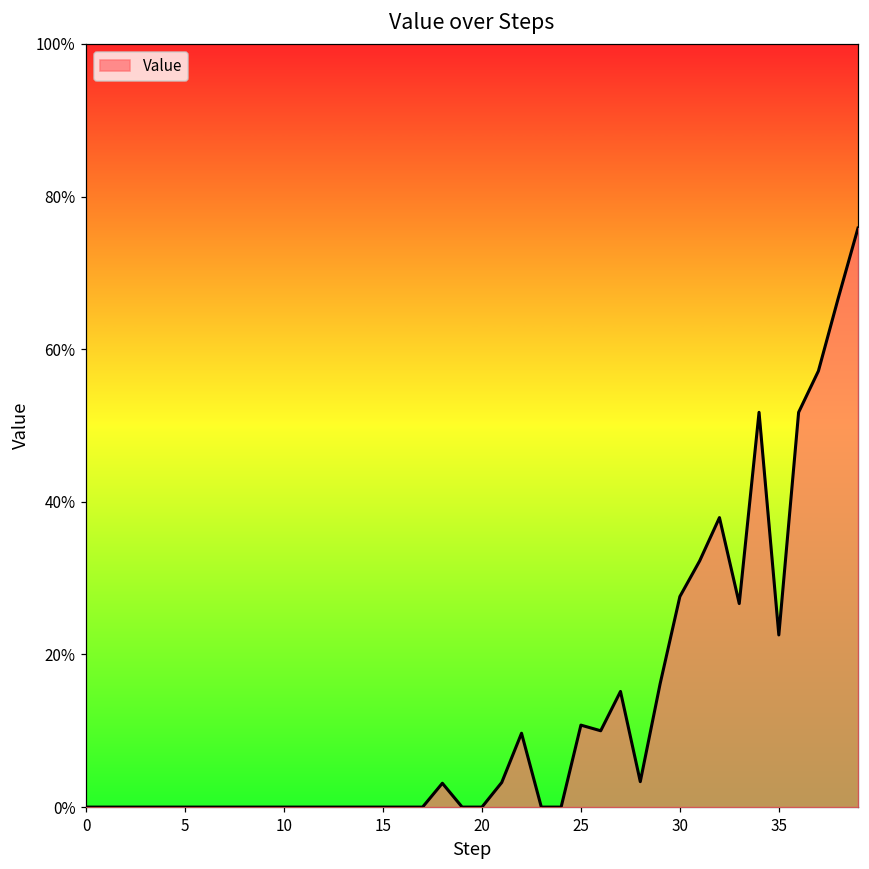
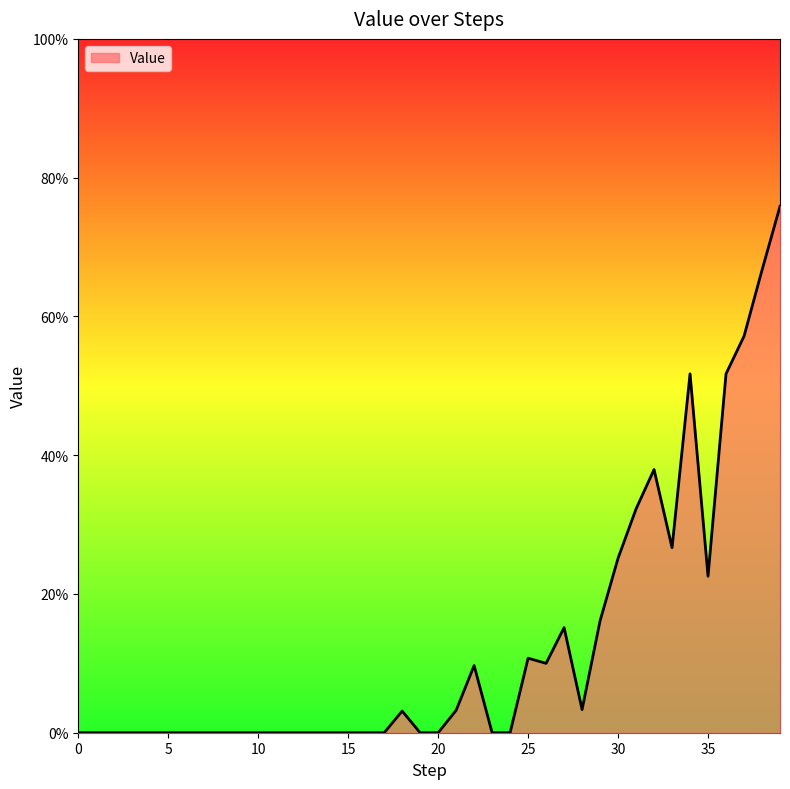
30: 28% -> 25%
